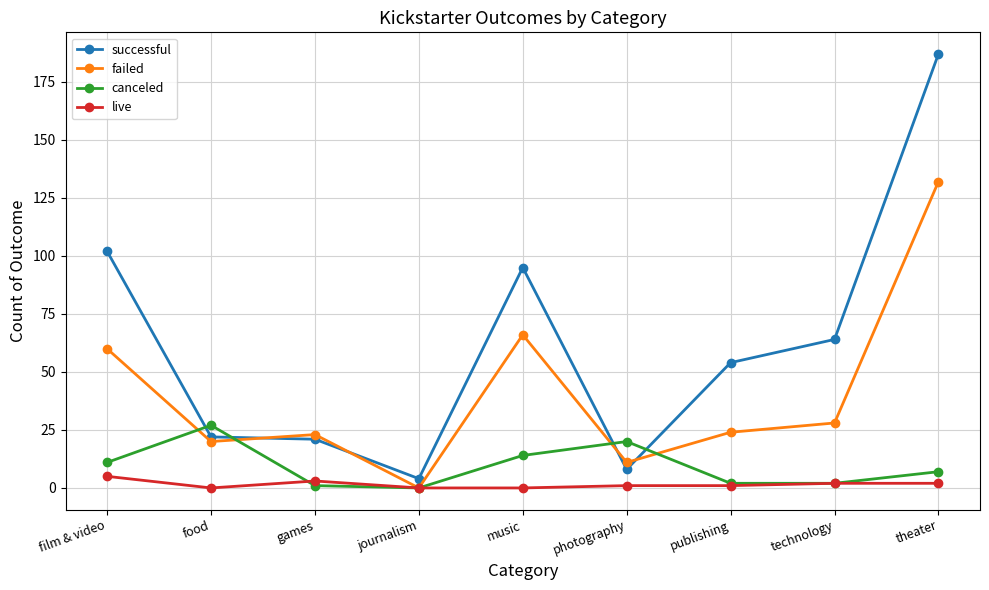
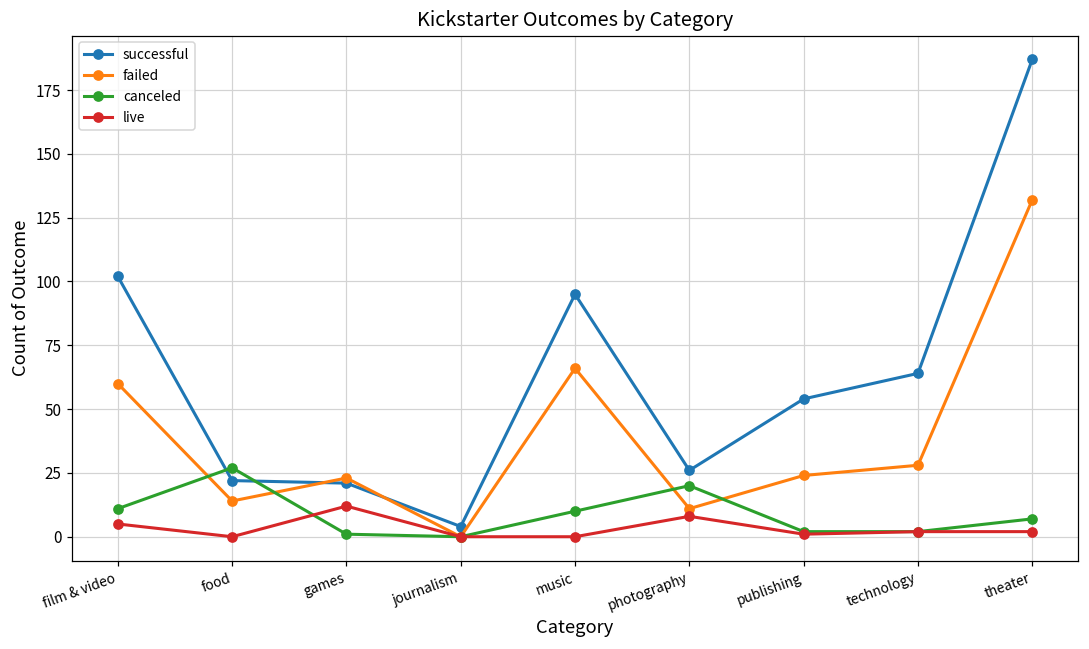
failed, food: 20 -> 14
live, games: 3 -> 12
canceled, music: 14 -> 10
successful, photography: 8 -> 26
live, photography: 1 -> 8
